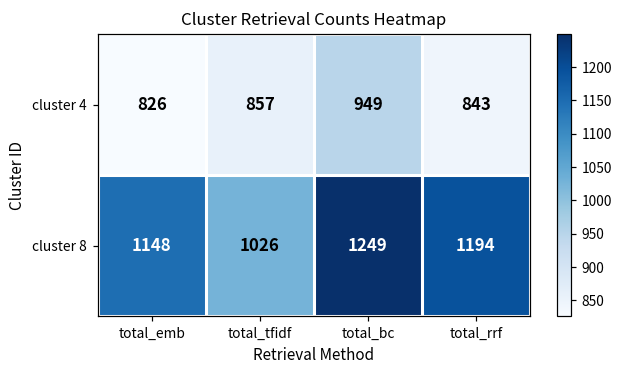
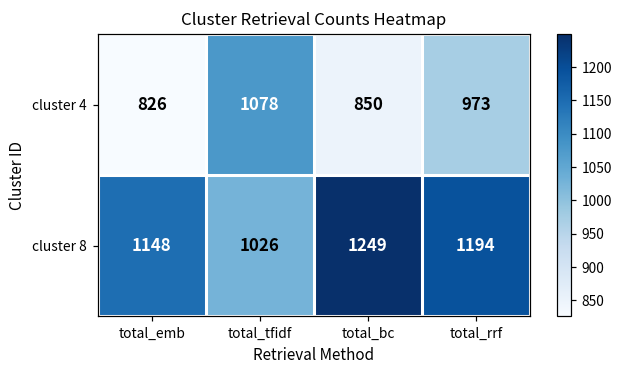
cluster 4, total_tfidf: 857 -> 1078
cluster 4, total_bc: 949 -> 850
cluster 4, total_rrf: 843 -> 973
